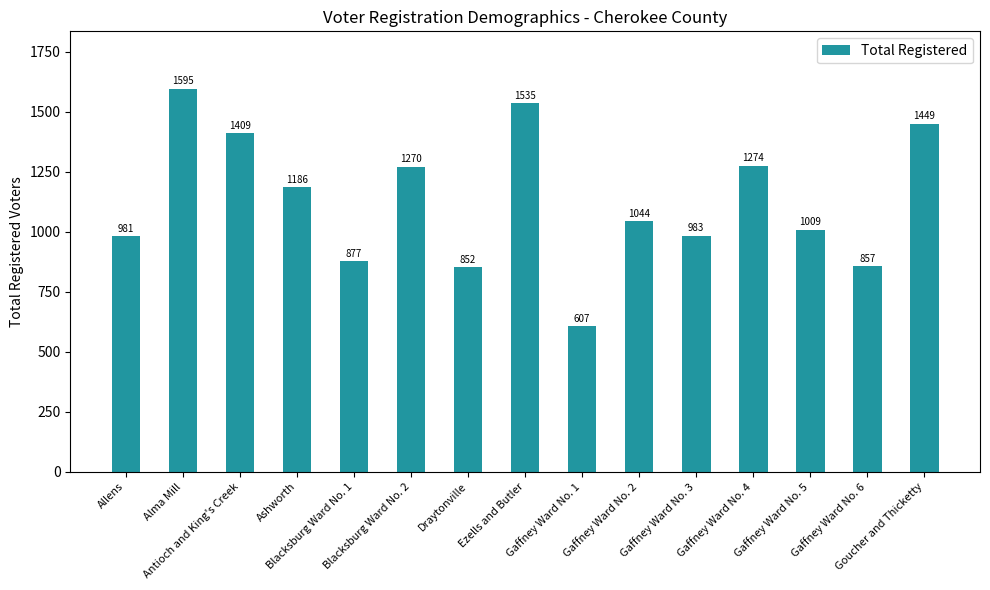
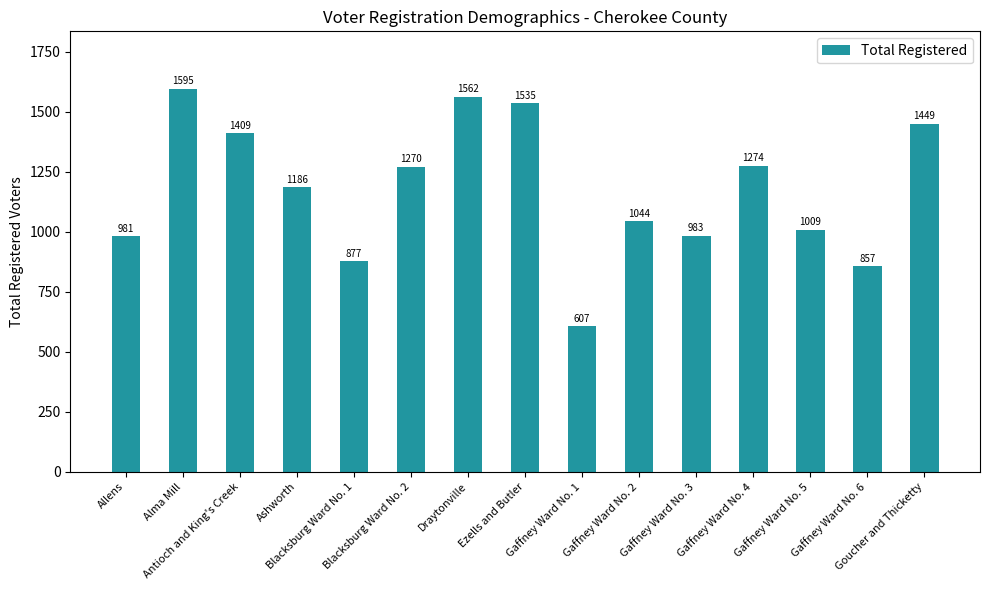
Draytonville: 852 -> 1562
